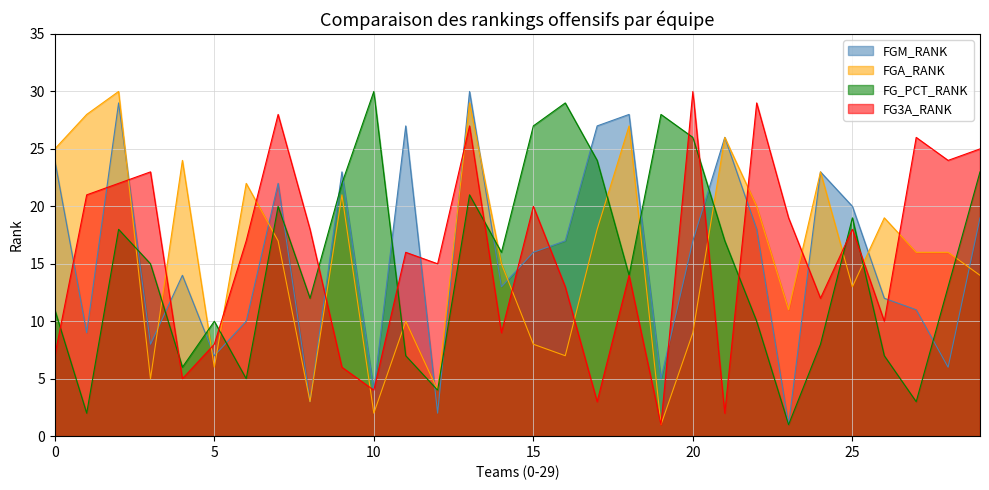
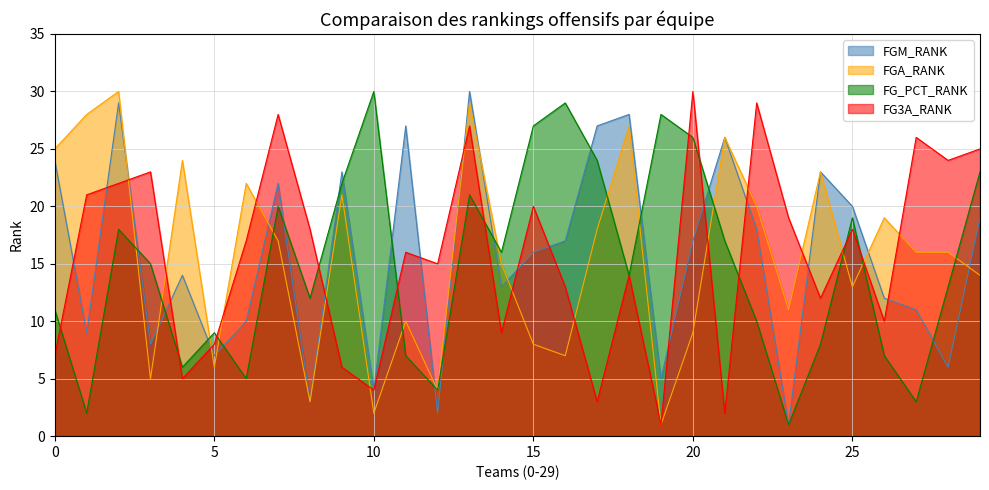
FG_PCT_RANK, 5: 10 -> 9
